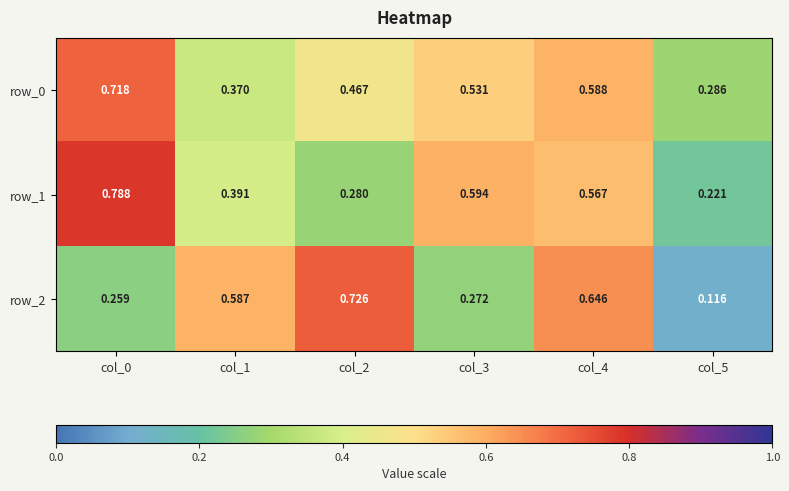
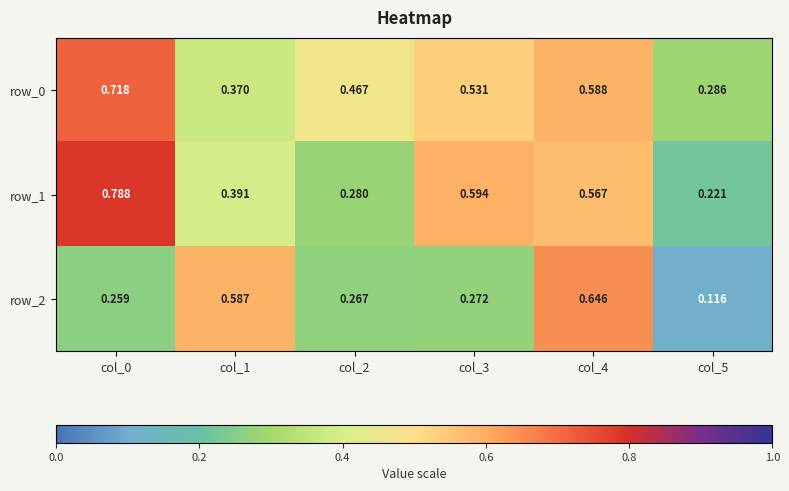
row_2, col_2: 0.726 -> 0.267
